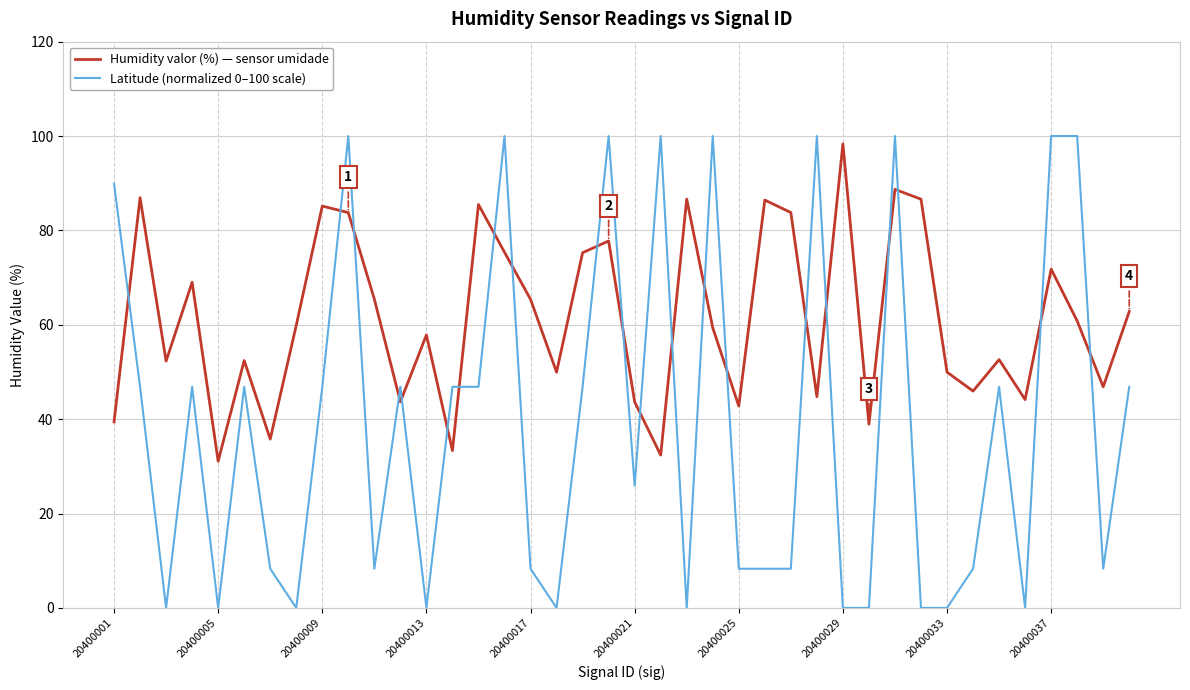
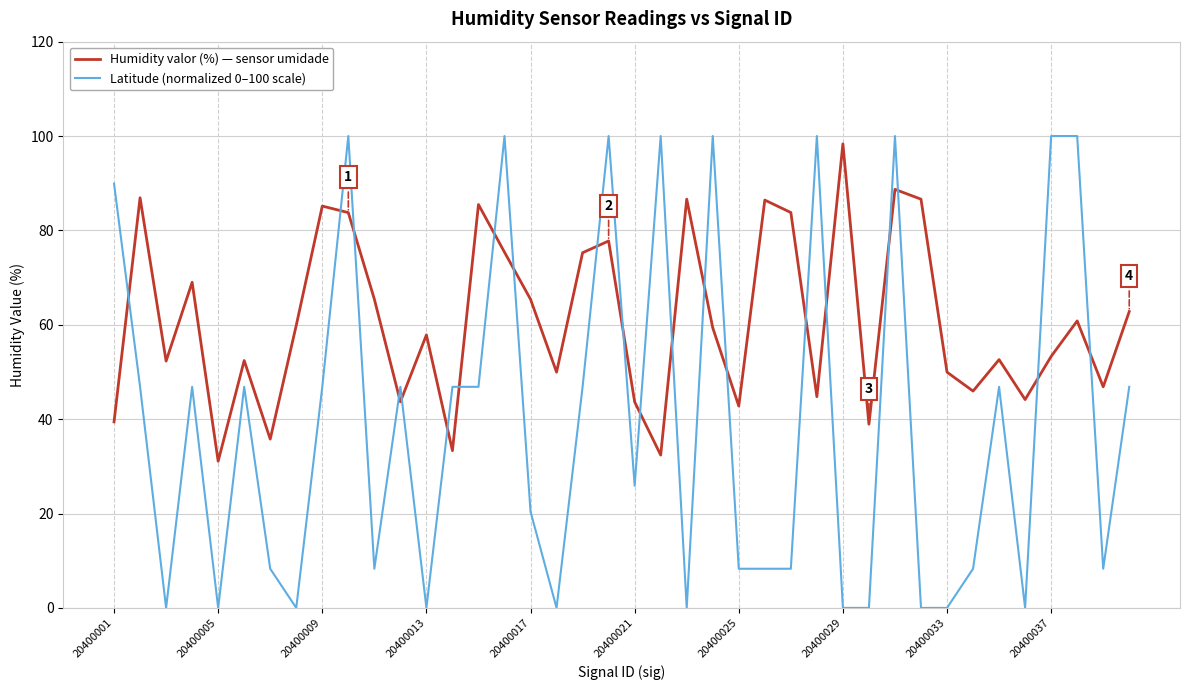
Latitude (normalized 0–100 scale), 20400017: 8 -> 20
Humidity valor (%) — sensor umidade, 20400037: 72 -> 53
